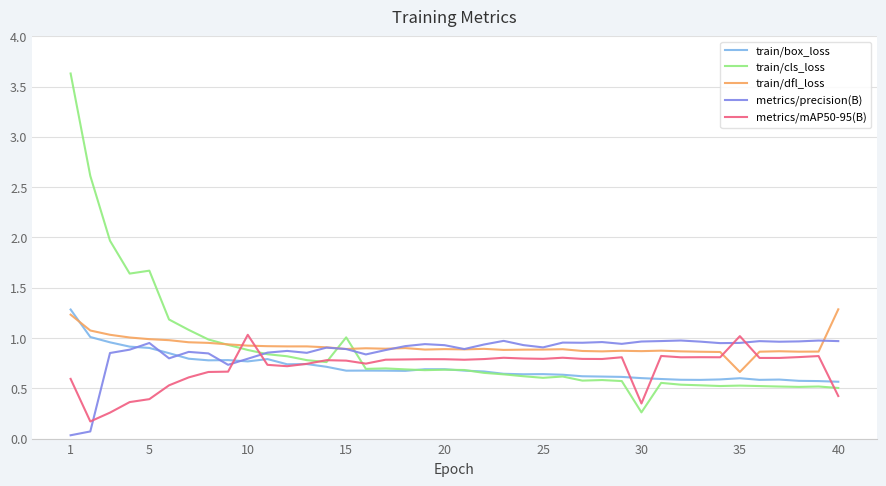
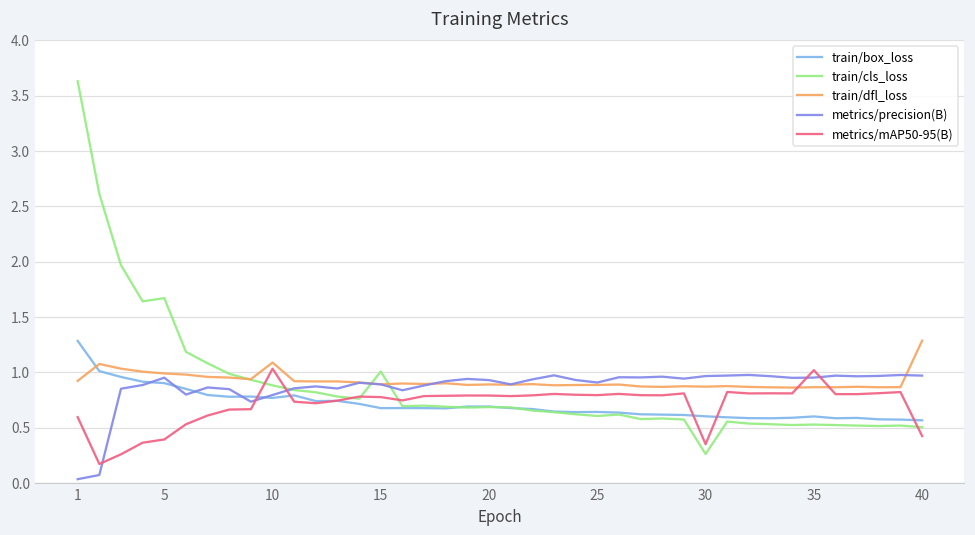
train/dfl_loss, 1: 1.23 -> 0.92
train/dfl_loss, 10: 0.92 -> 1.09
train/dfl_loss, 35: 0.66 -> 0.86
